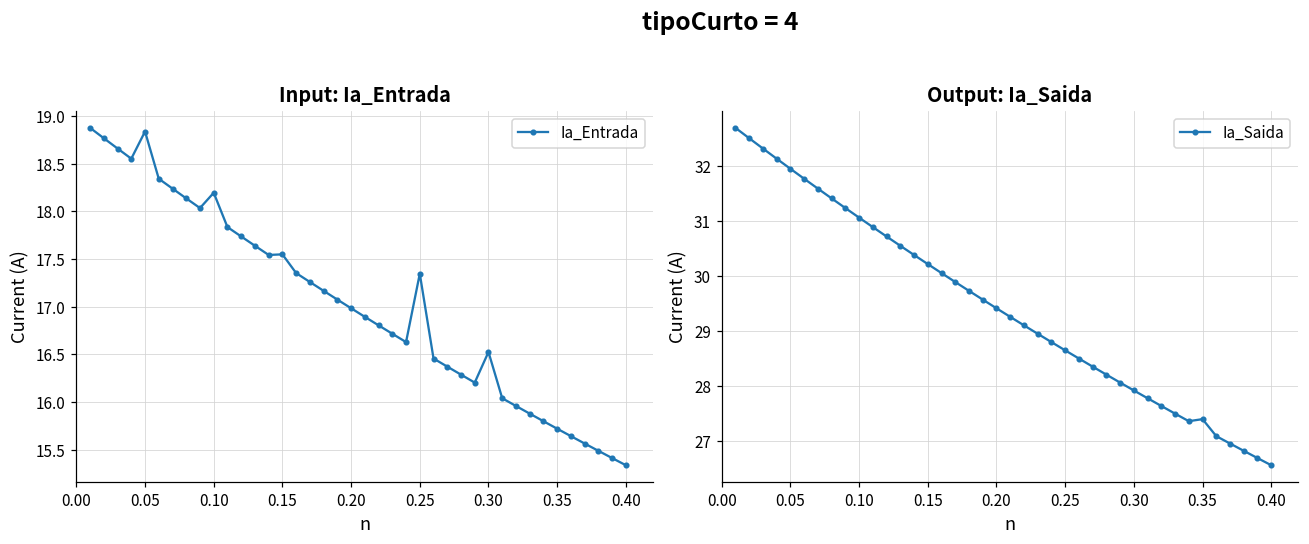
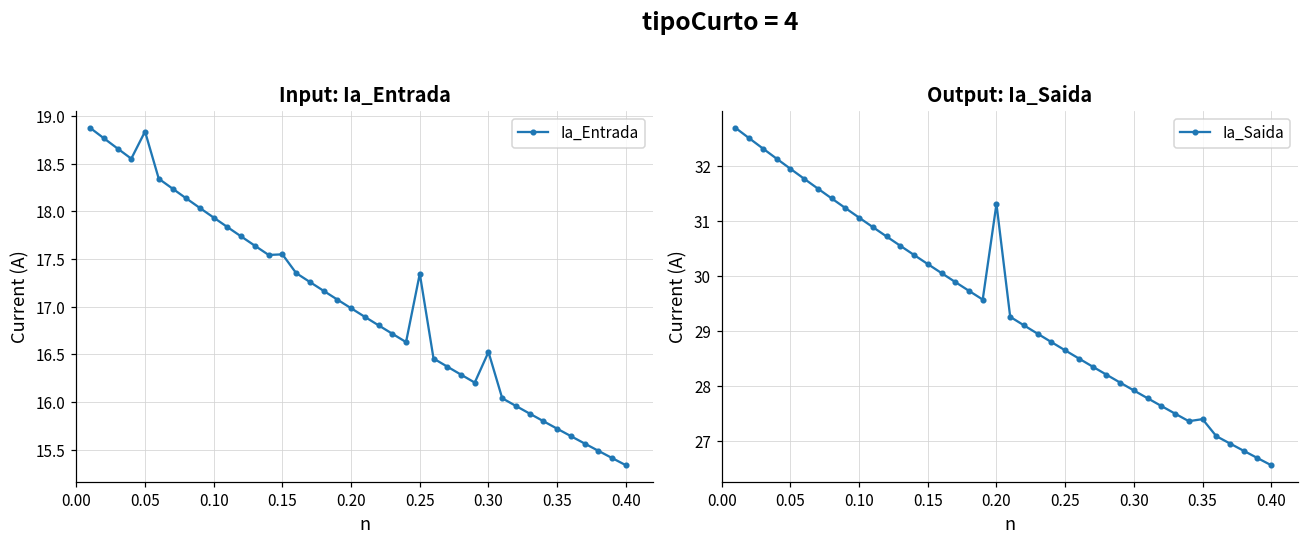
Input: Ia_Entrada, 0.10: 18.2 -> 17.9
Output: Ia_Saida, 0.20: 29.4 -> 31.3
